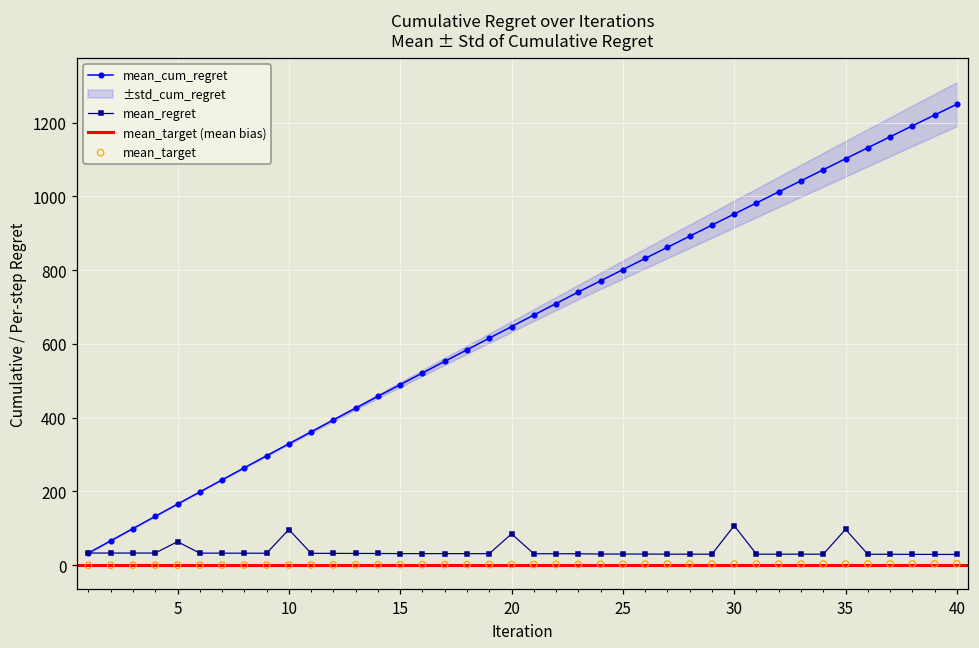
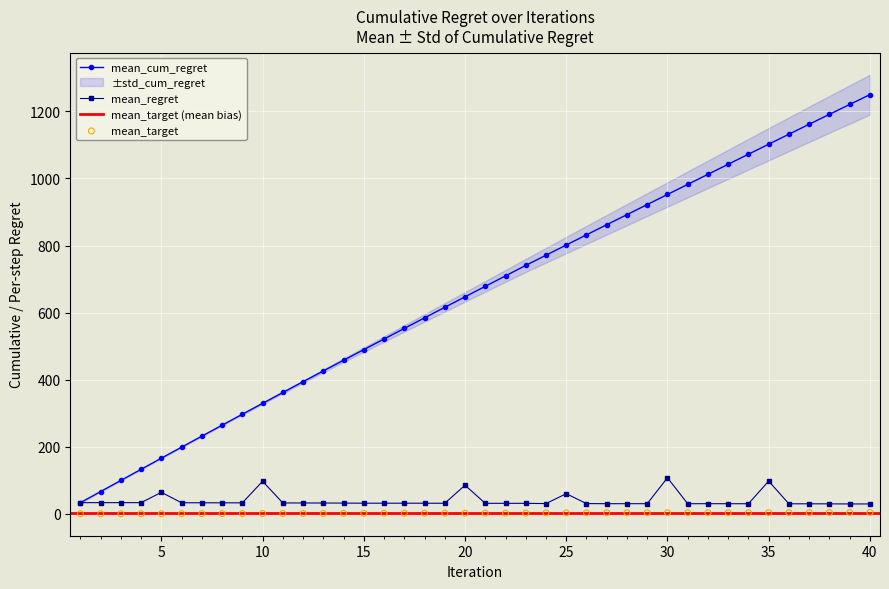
mean_regret, 25: 30 -> 60
